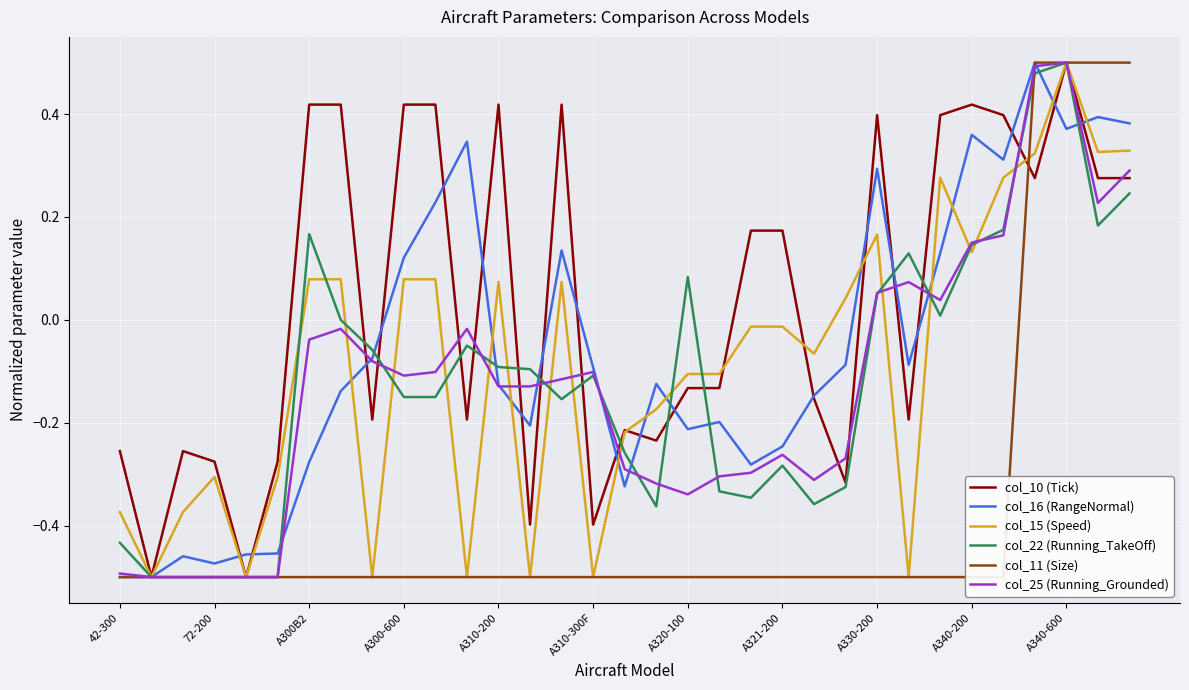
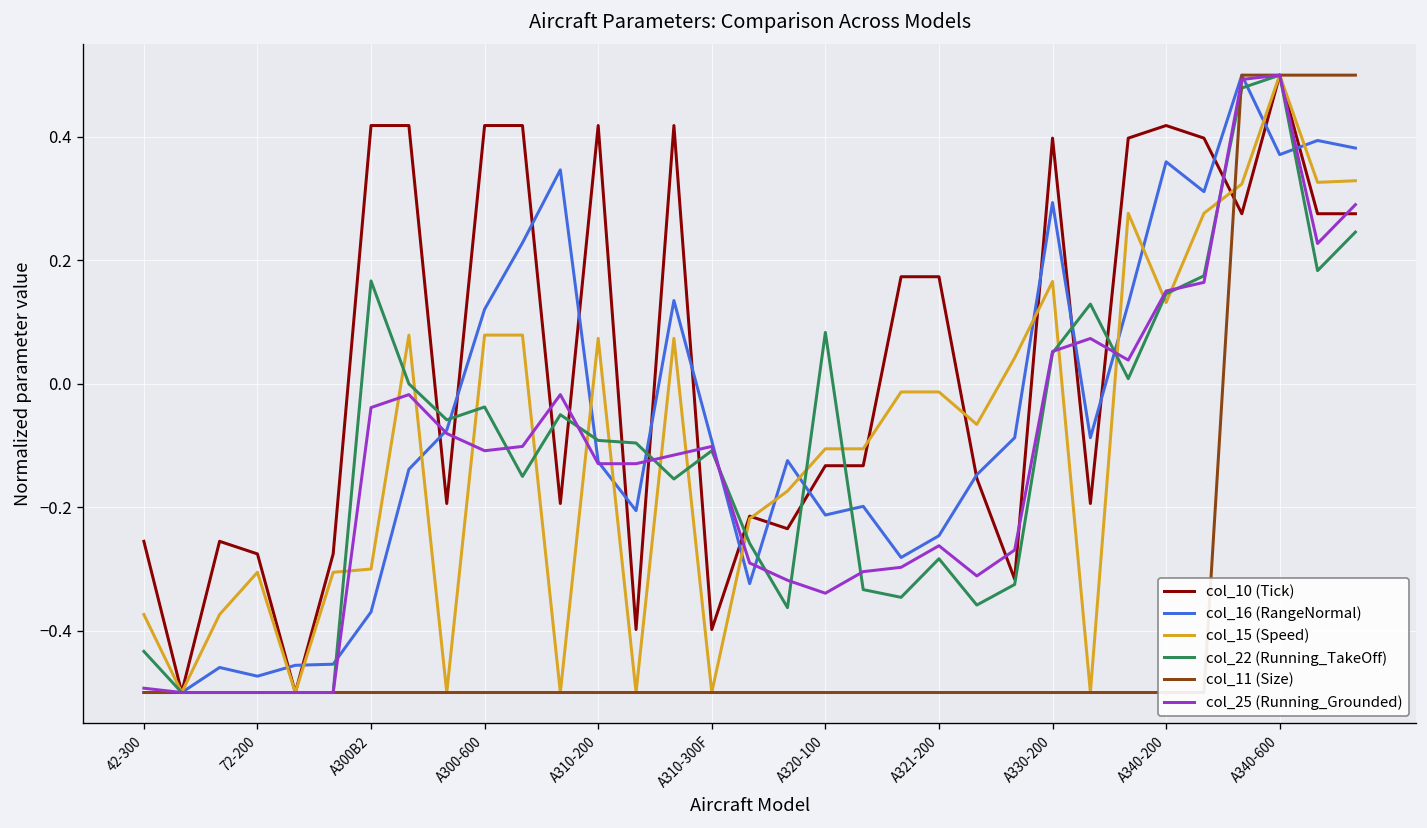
col_16 (RangeNormal), A300B2: -0.28 -> -0.37
col_15 (Speed), A300B2: 0.08 -> -0.30
col_22 (Running_TakeOff), A300-600: -0.15 -> -0.04
